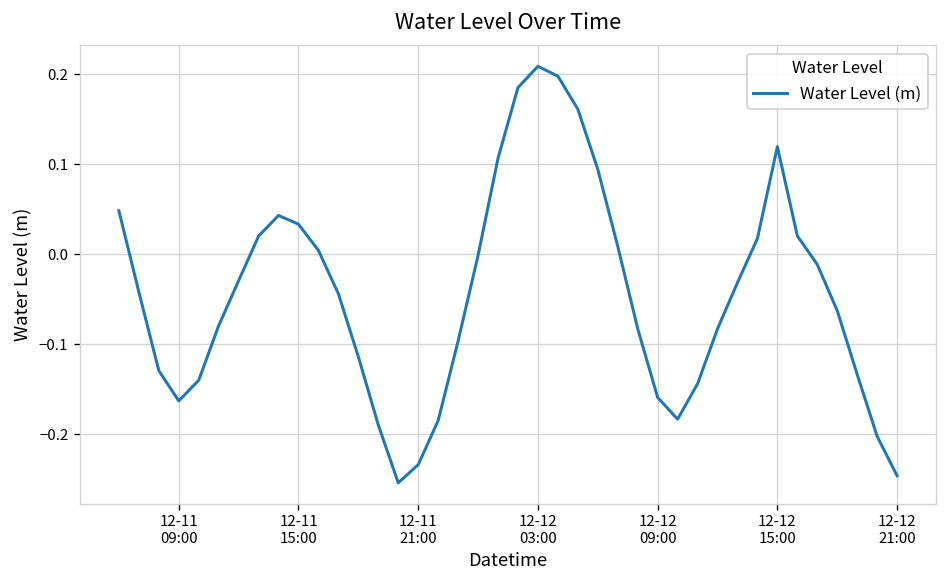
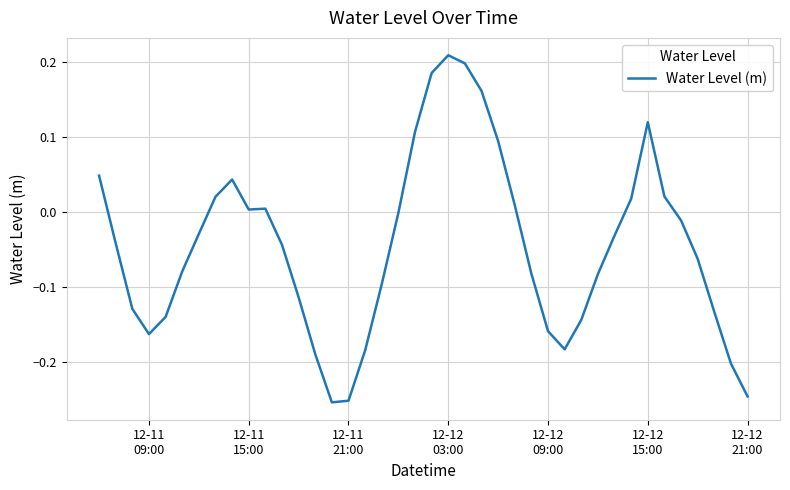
12-11 15:00: 0.03 -> 0.00
12-11 21:00: -0.23 -> -0.25
